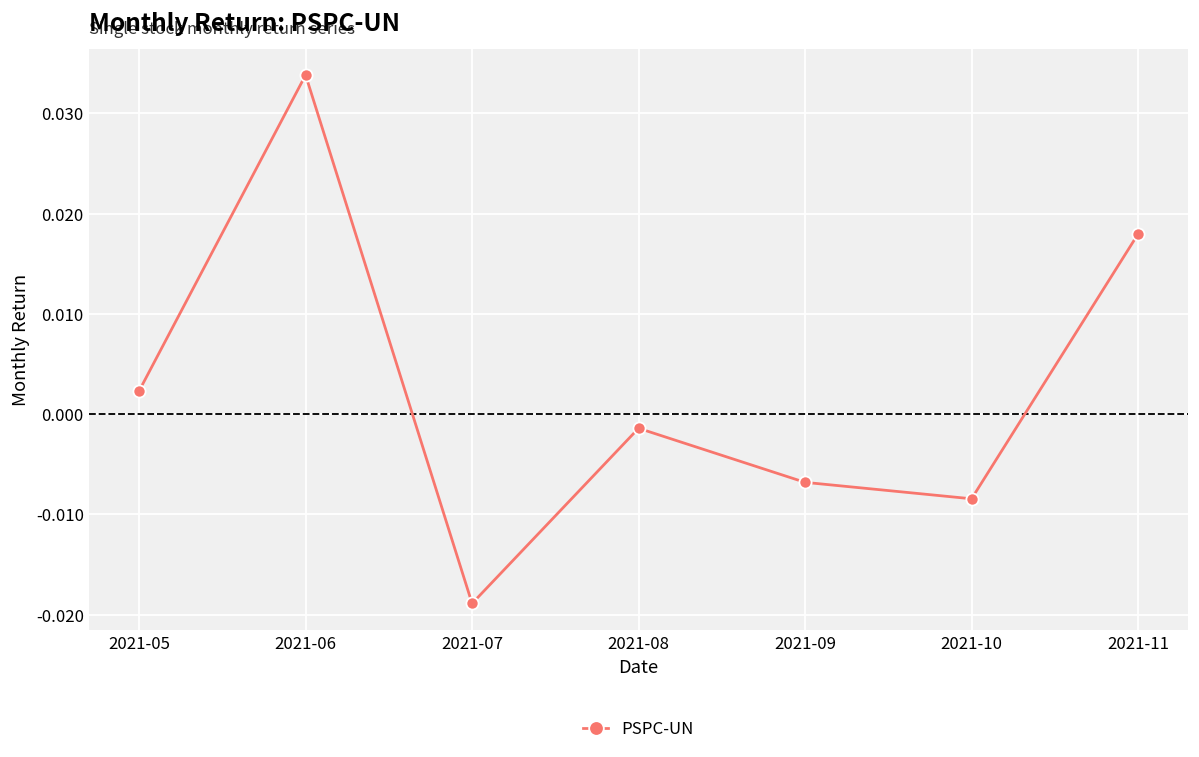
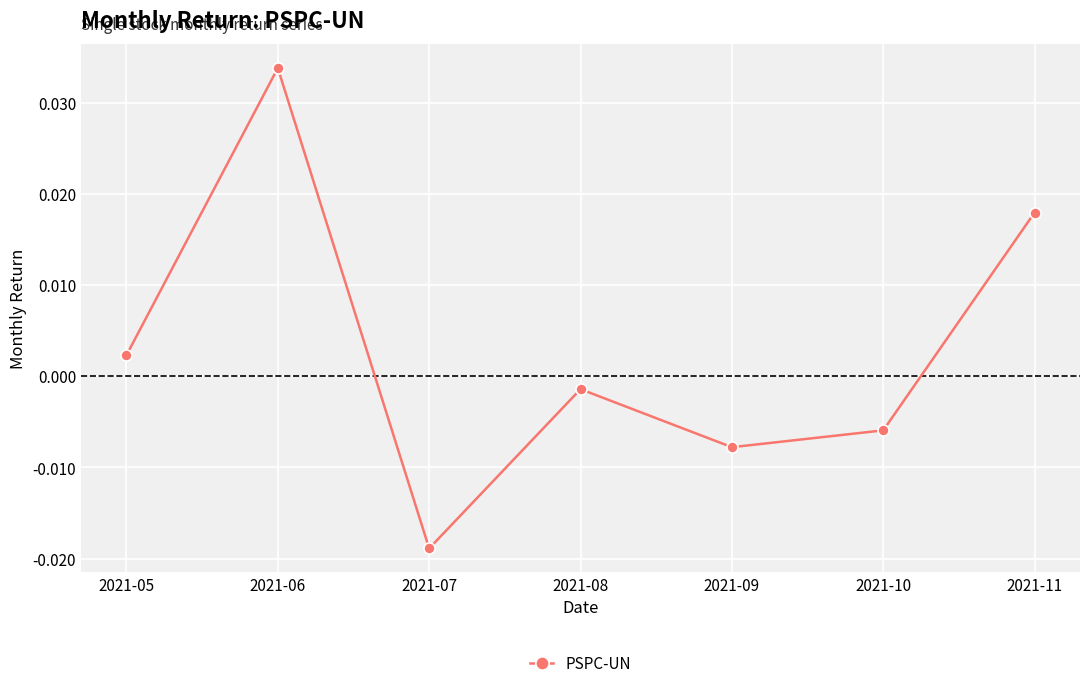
2021-09: -0.007 -> -0.008
2021-10: -0.008 -> -0.006
